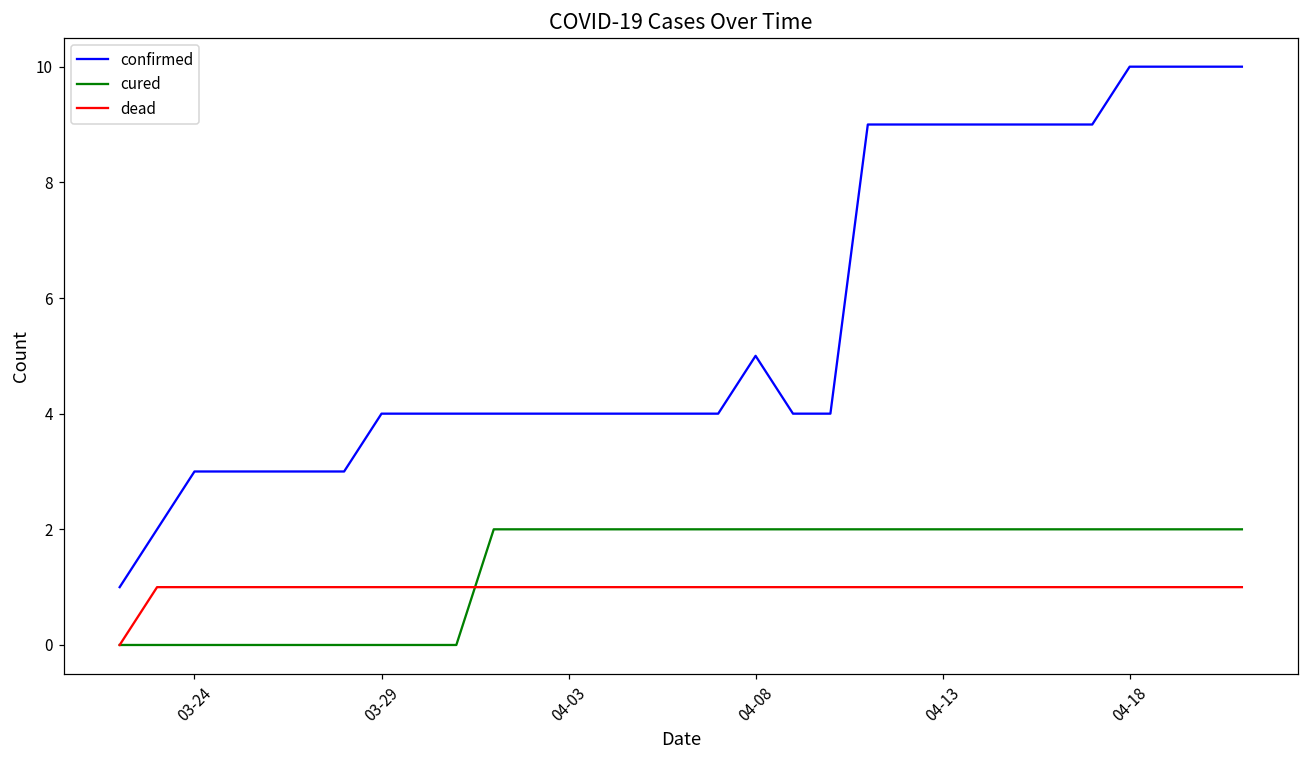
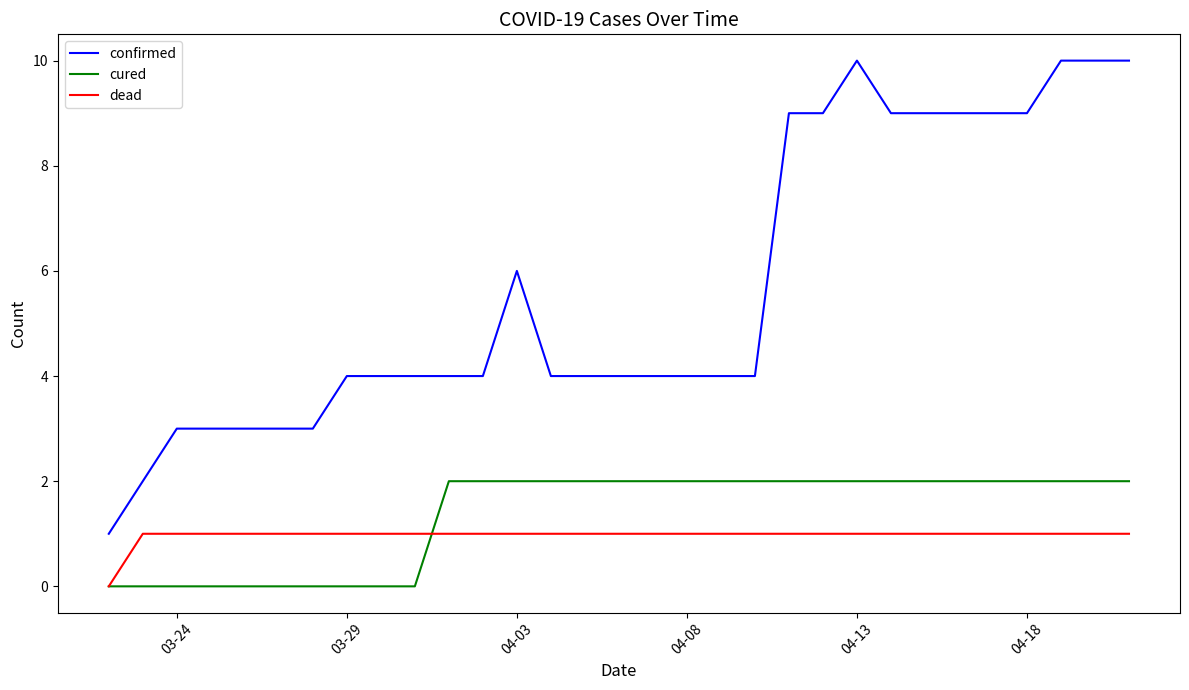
confirmed, 04-03: 4 -> 6
confirmed, 04-08: 5 -> 4
confirmed, 04-13: 9 -> 10
confirmed, 04-18: 10 -> 9
